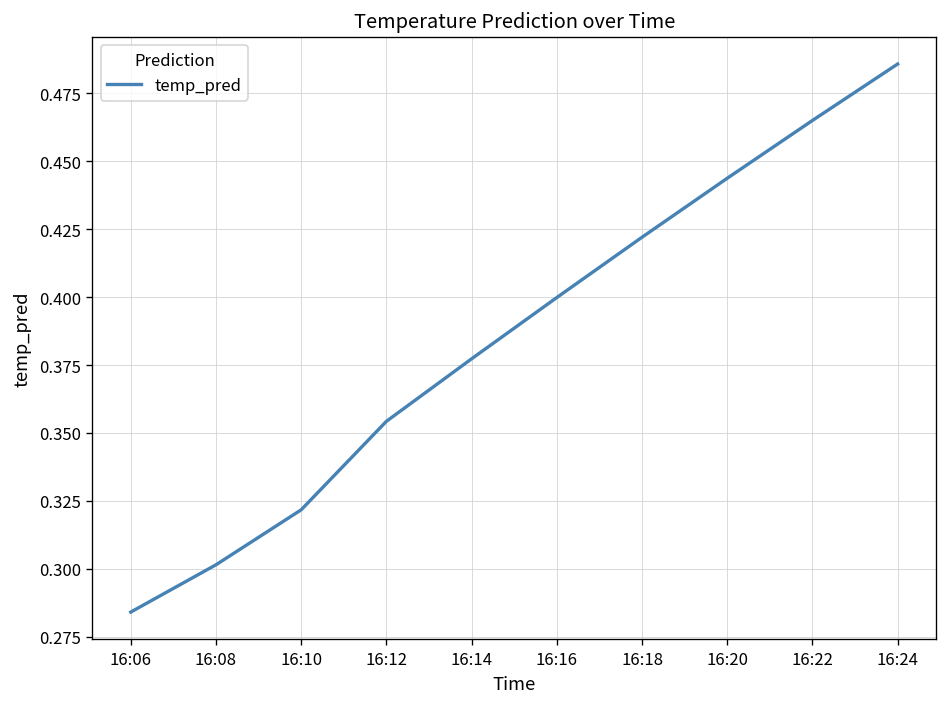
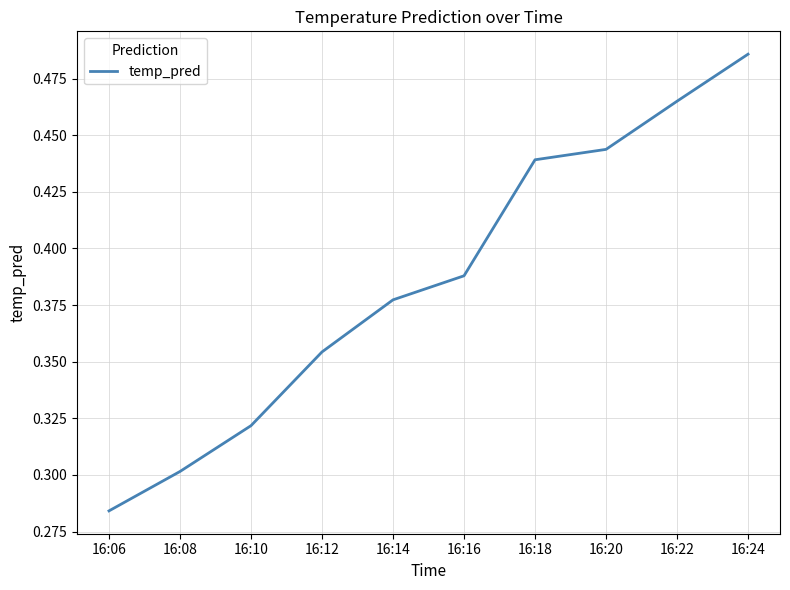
16:16: 0.400 -> 0.388
16:18: 0.422 -> 0.439
